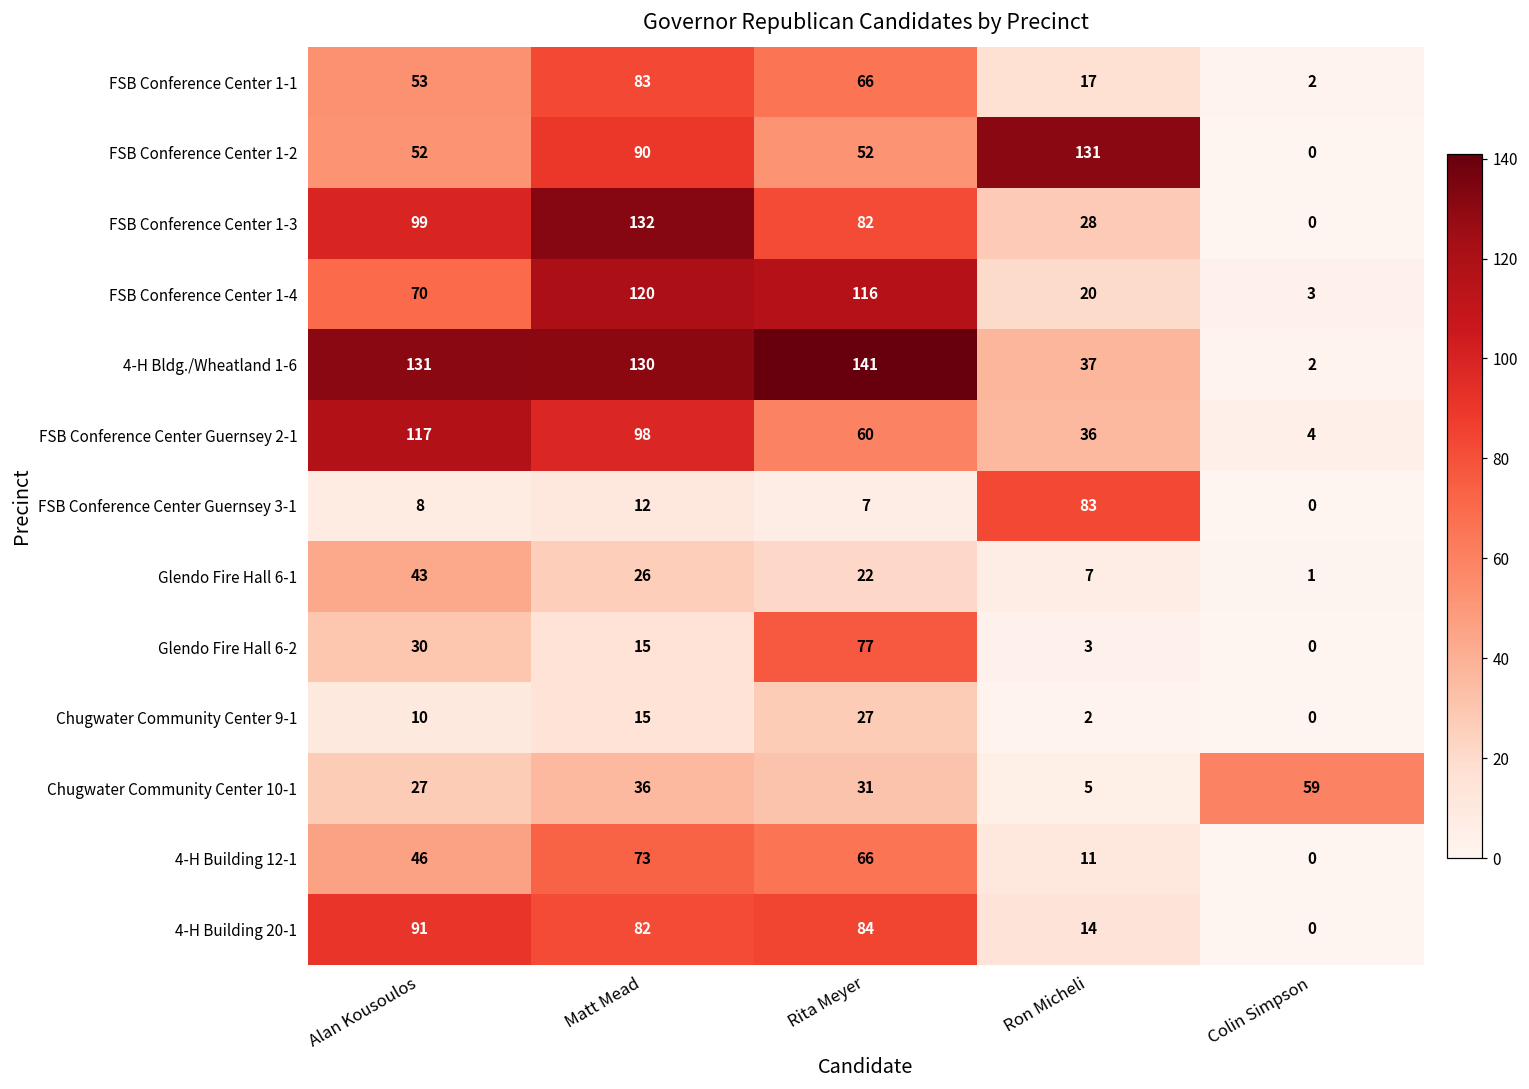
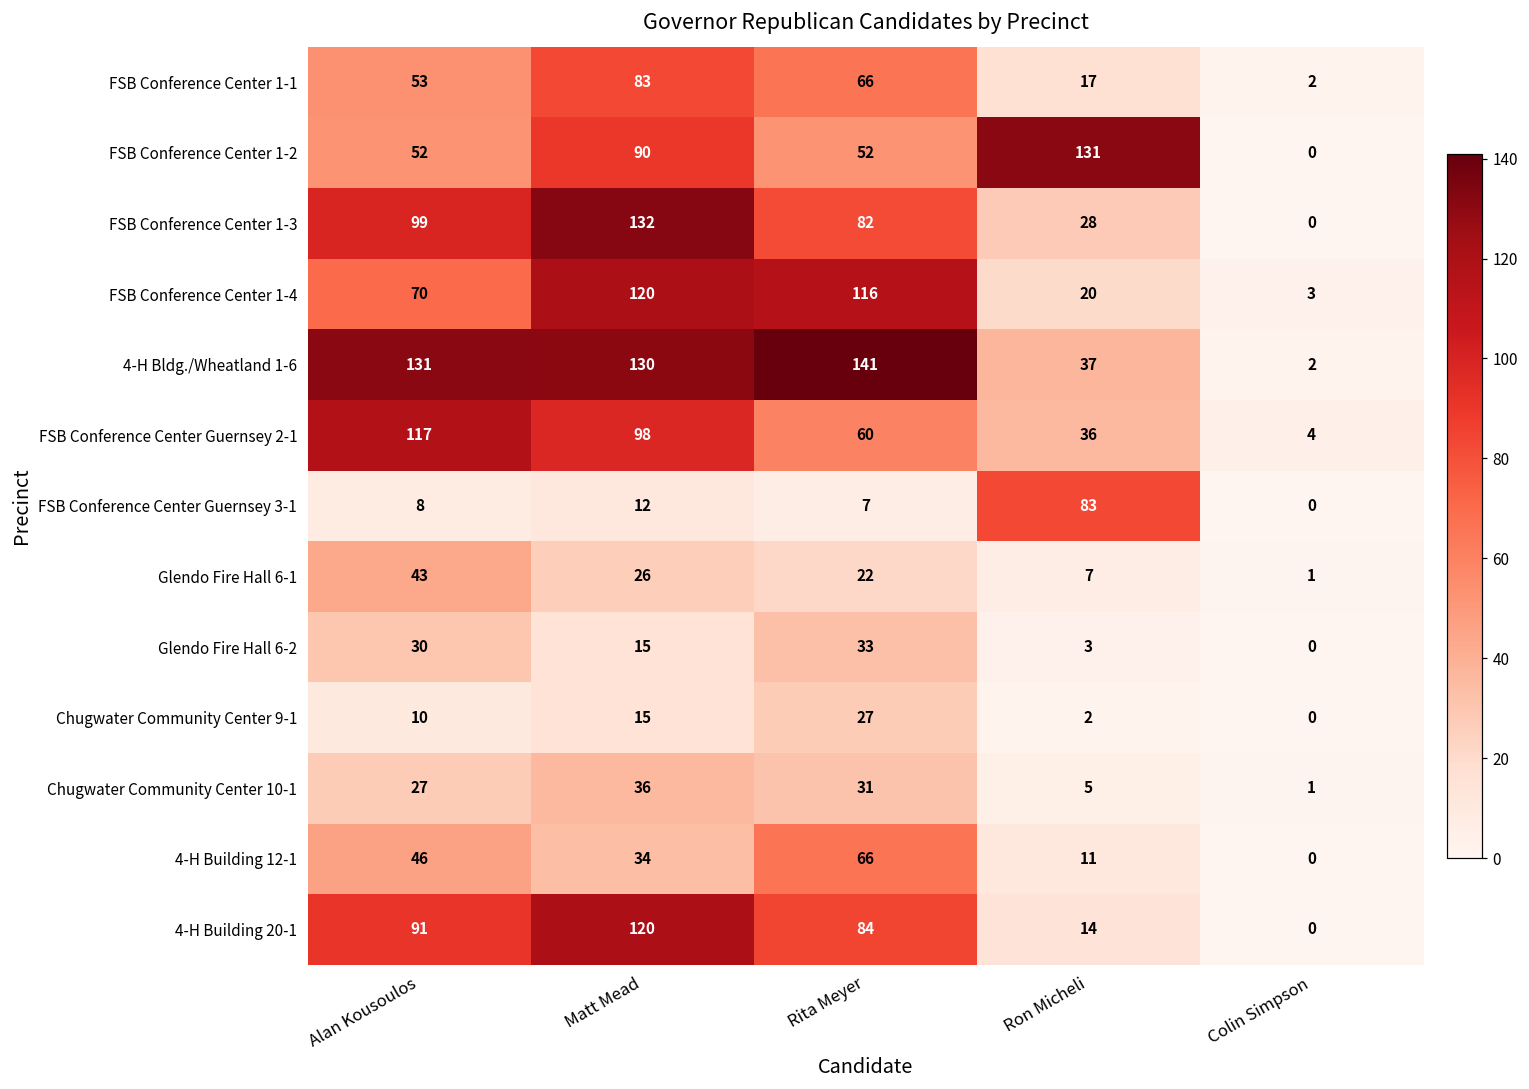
Glendo Fire Hall 6-2, Rita Meyer: 77 -> 33
Chugwater Community Center 10-1, Colin Simpson: 59 -> 1
4-H Building 12-1, Matt Mead: 73 -> 34
4-H Building 20-1, Matt Mead: 82 -> 120
